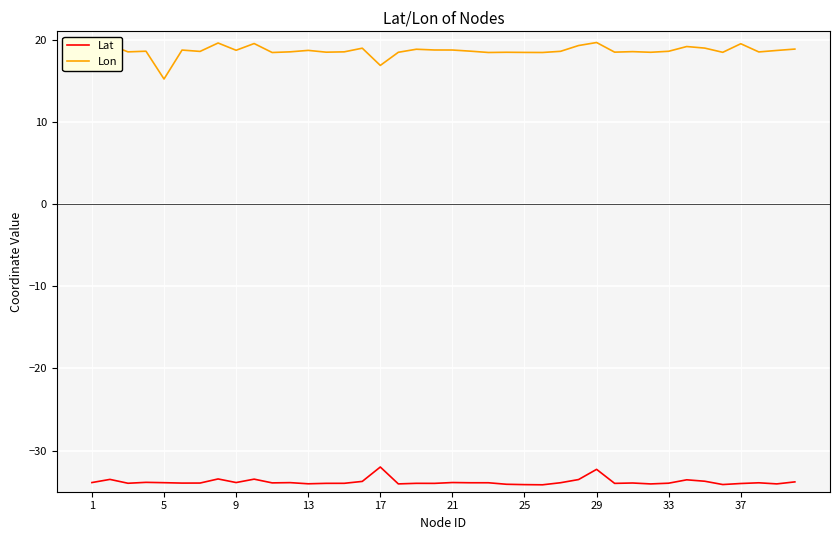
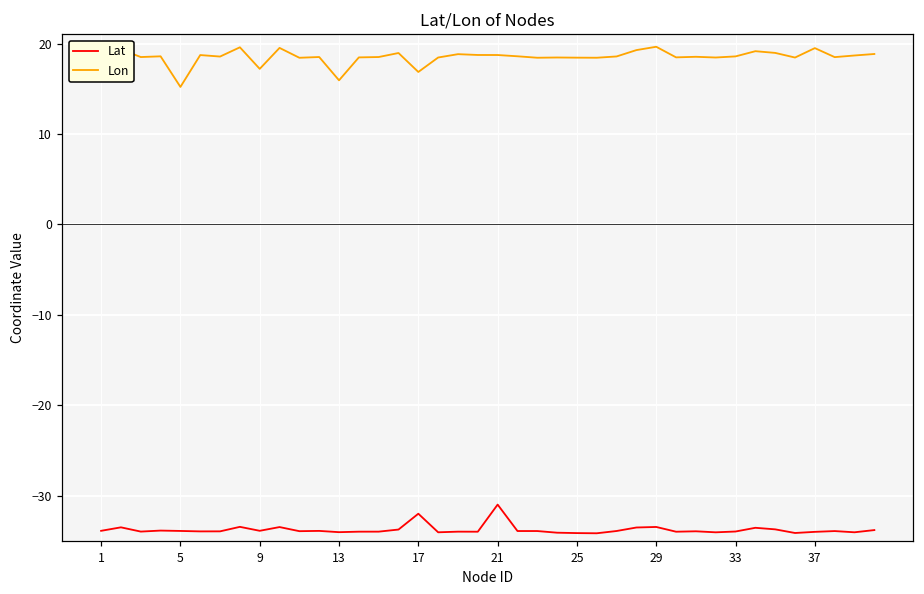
Lon, 9: 19 -> 17
Lon, 13: 19 -> 16
Lat, 21: -34 -> -31
Lat, 29: -32 -> -33
